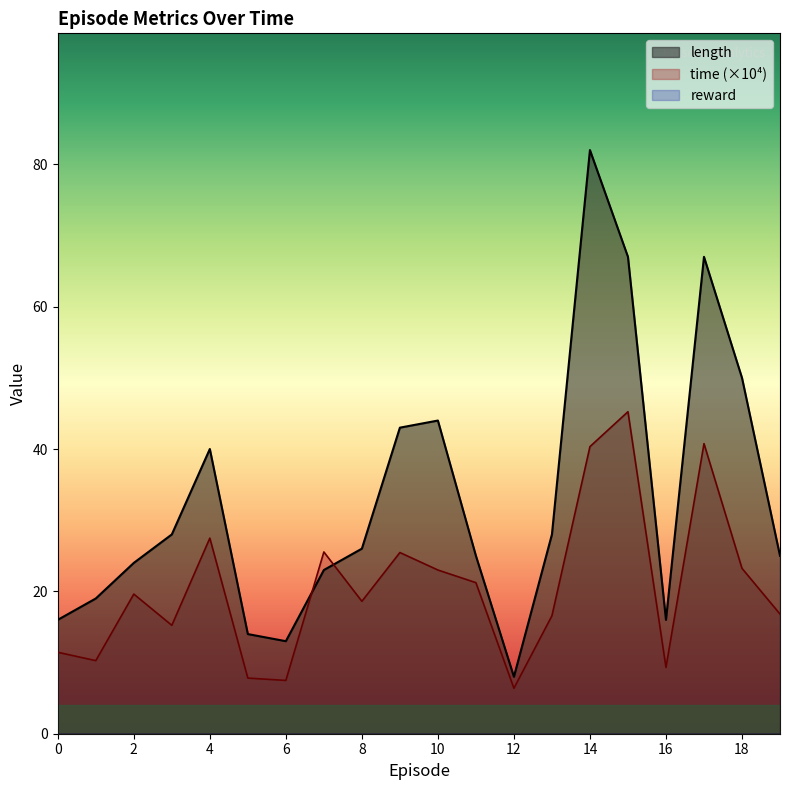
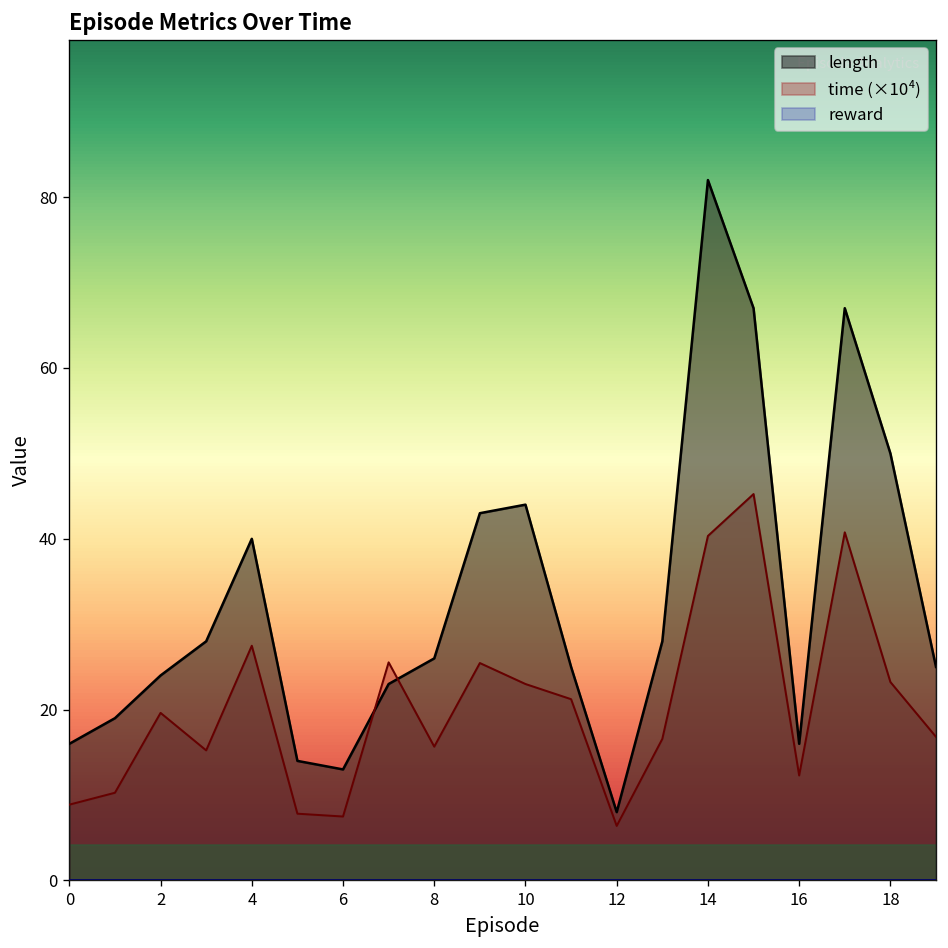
time (×10⁴), 0: 11 -> 9
time (×10⁴), 8: 19 -> 16
time (×10⁴), 16: 9 -> 12
